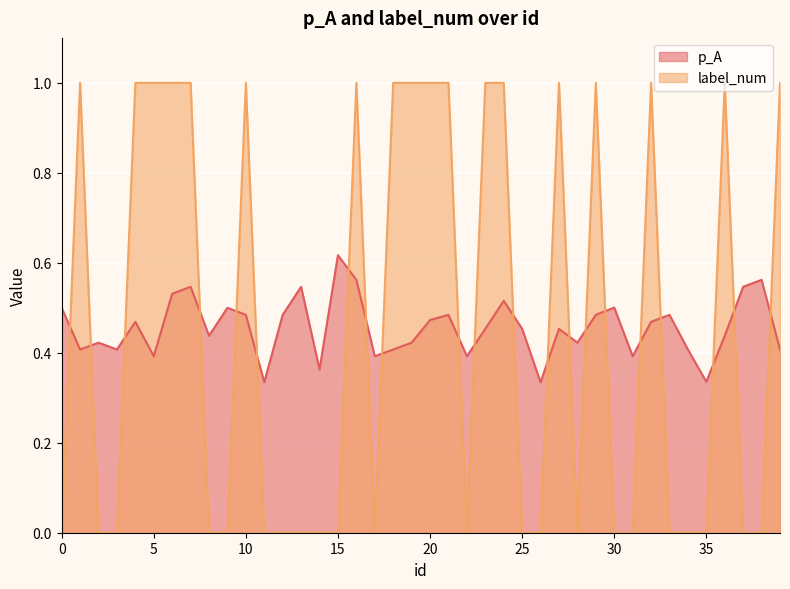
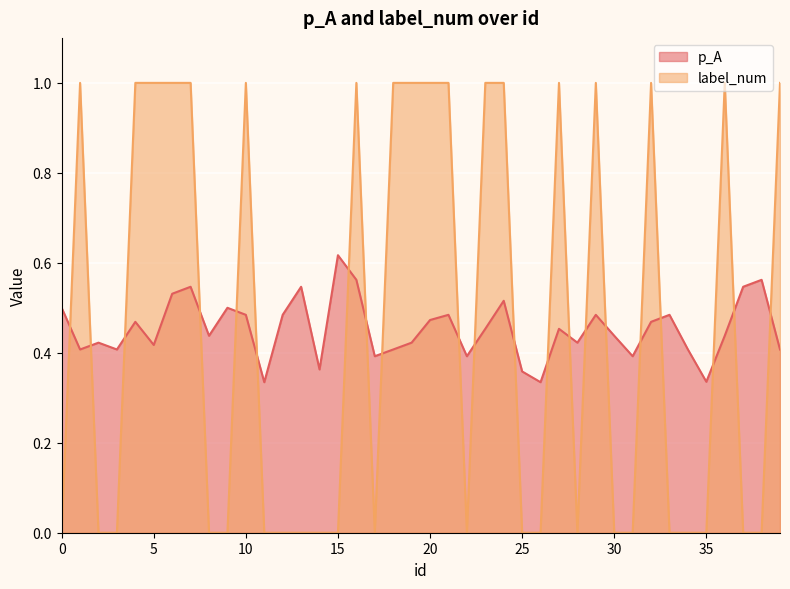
p_A, 5: 0.39 -> 0.42
p_A, 25: 0.45 -> 0.36
p_A, 30: 0.50 -> 0.44
